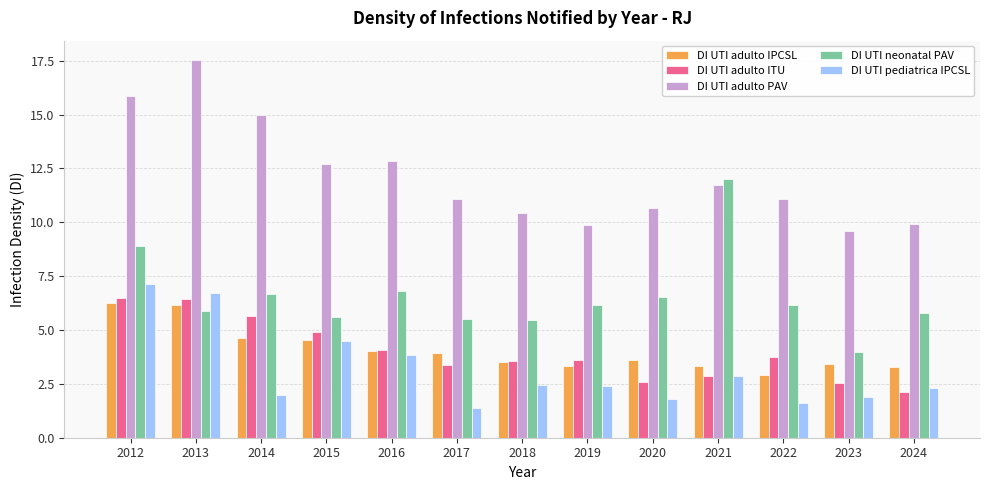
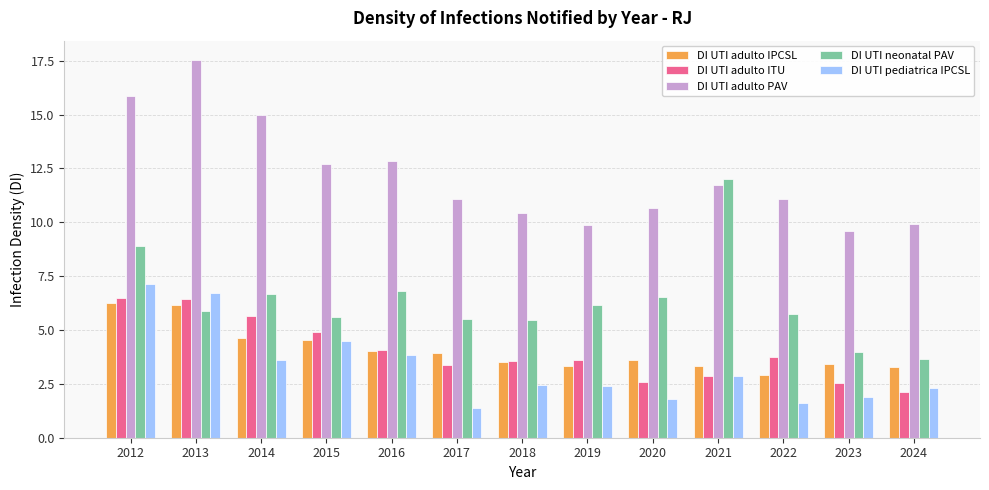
DI UTI pediatrica IPCSL, 2014: 2.0 -> 3.6
DI UTI neonatal PAV, 2022: 6.2 -> 5.7
DI UTI neonatal PAV, 2024: 5.8 -> 3.6
